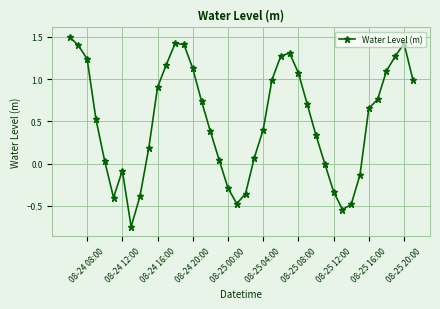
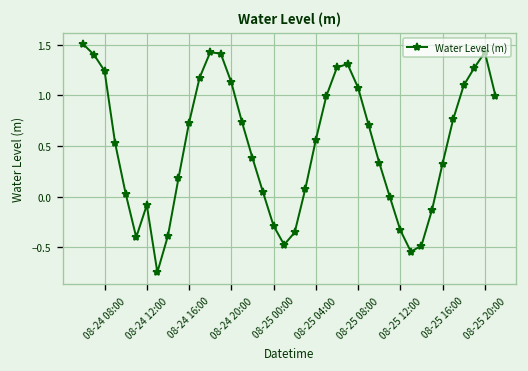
08-24 16:00: 0.9 -> 0.7
08-25 04:00: 0.4 -> 0.6
08-25 16:00: 0.7 -> 0.3
